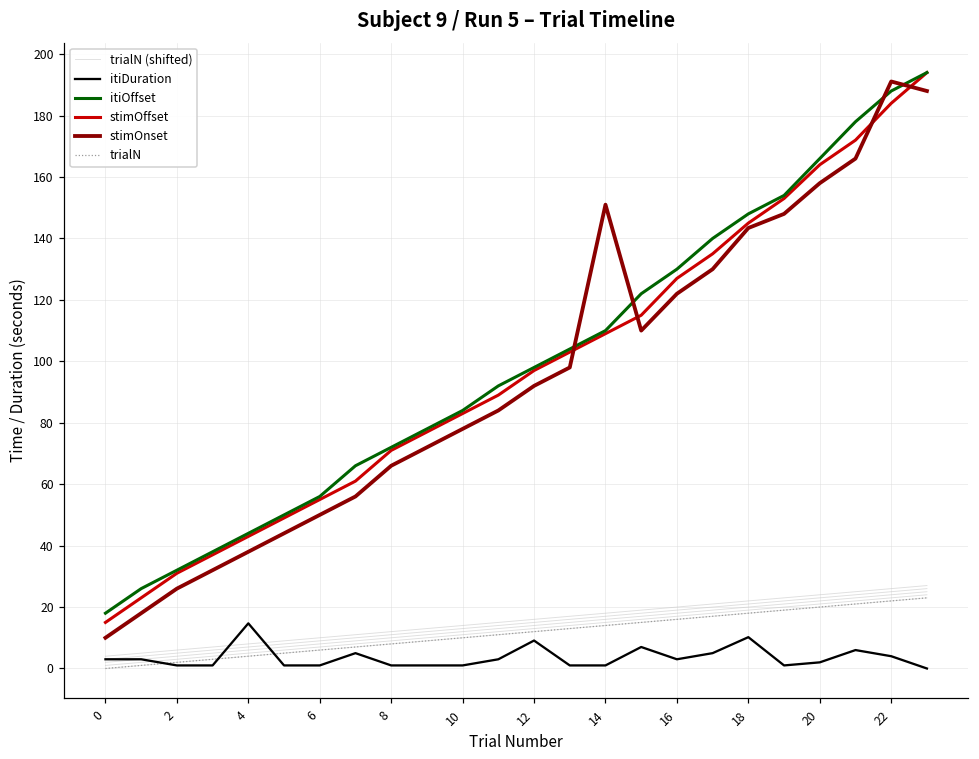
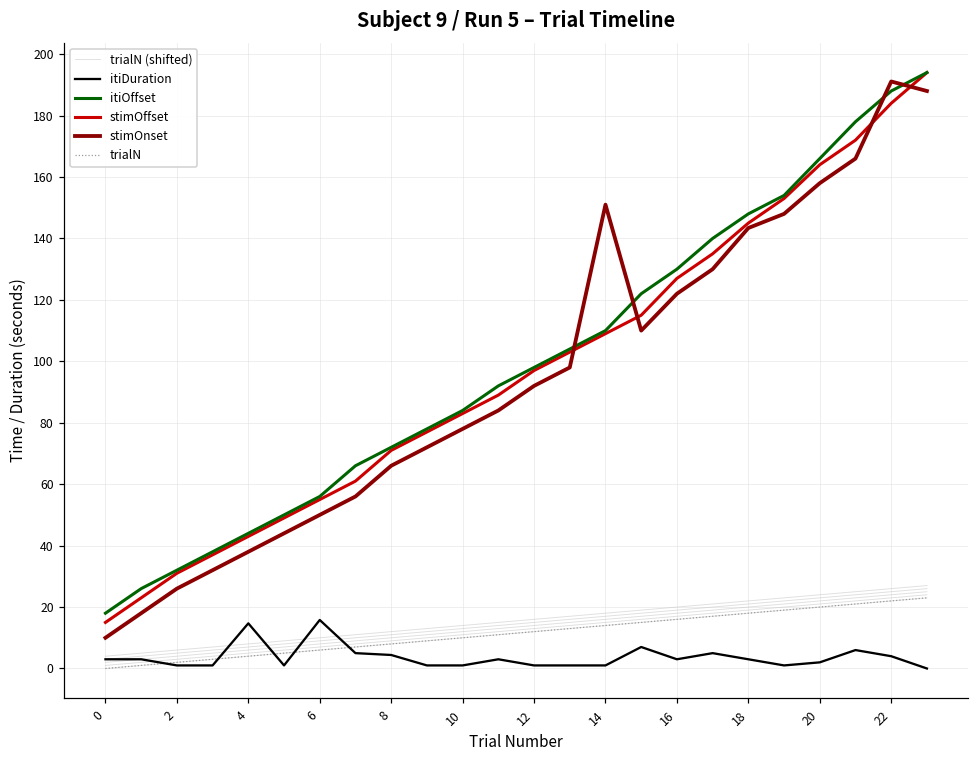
itiDuration, 6: 1 -> 16
itiDuration, 8: 1 -> 4
itiDuration, 12: 9 -> 1
itiDuration, 18: 10 -> 3
